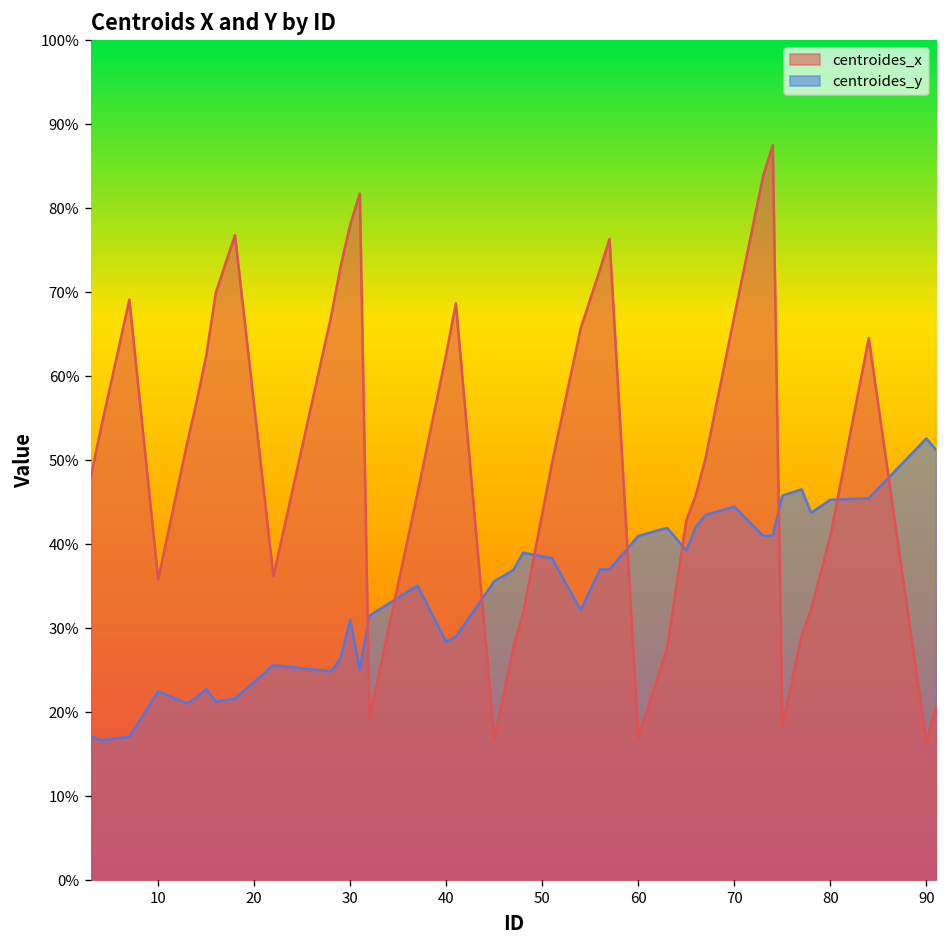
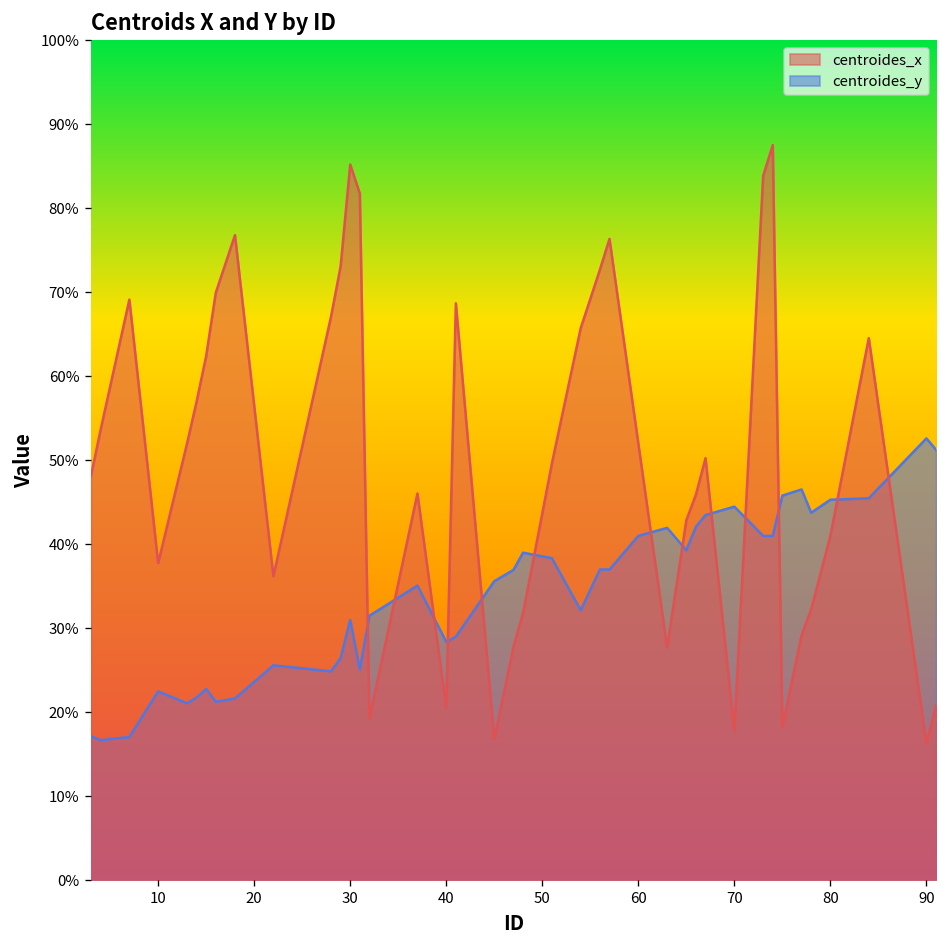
centroides_x, 10: 36% -> 38%
centroides_x, 30: 78% -> 85%
centroides_x, 40: 63% -> 21%
centroides_x, 60: 17% -> 52%
centroides_x, 70: 67% -> 18%
